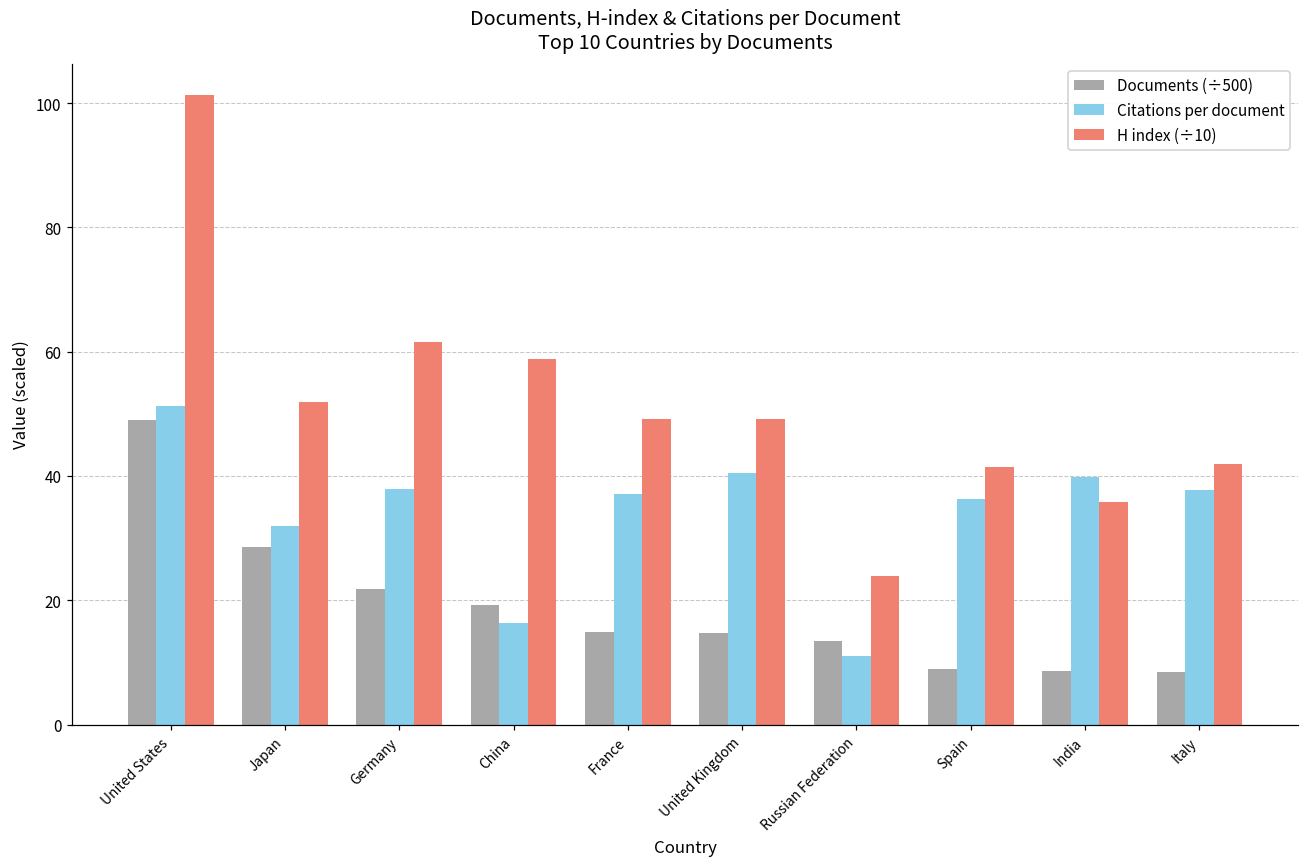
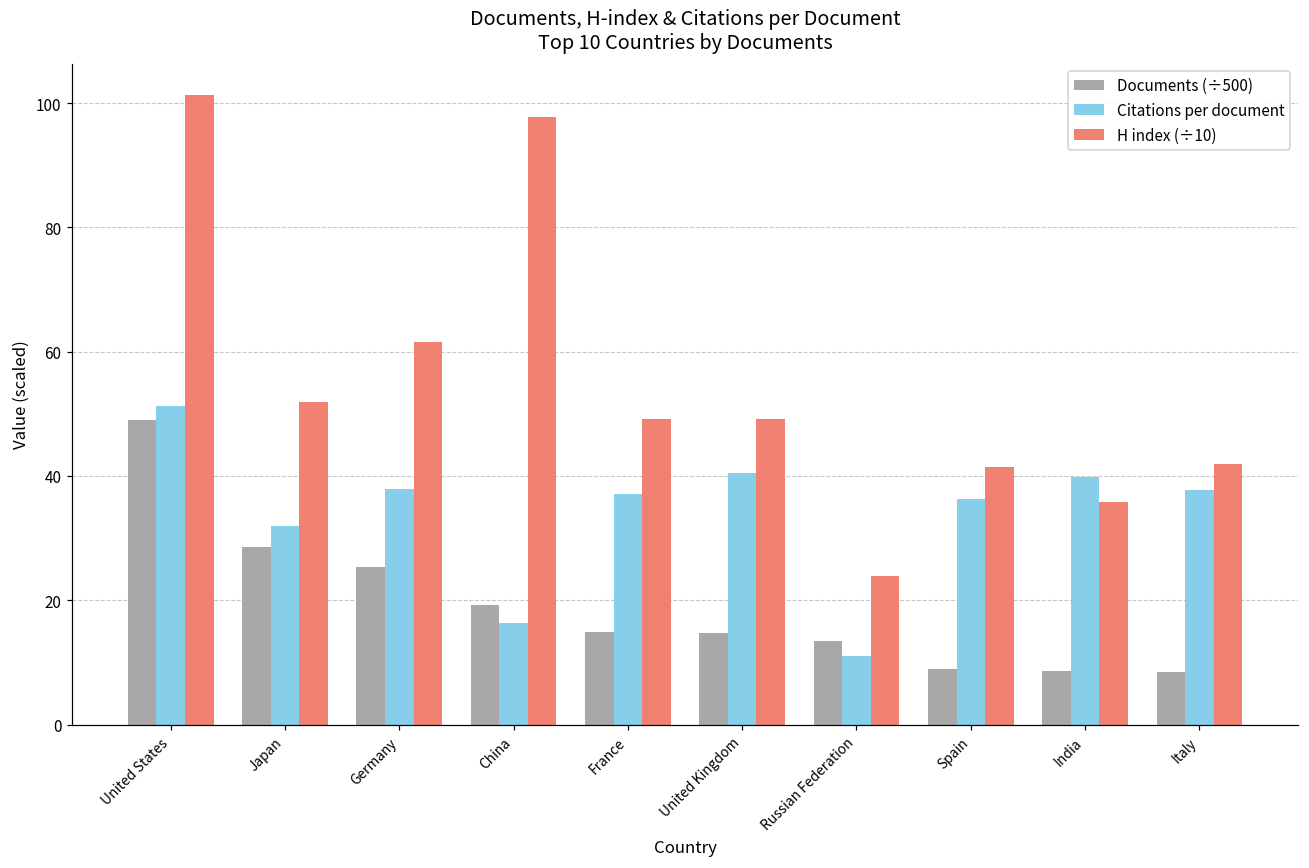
Documents (÷500), Germany: 22 -> 25
H index (÷10), China: 59 -> 98
